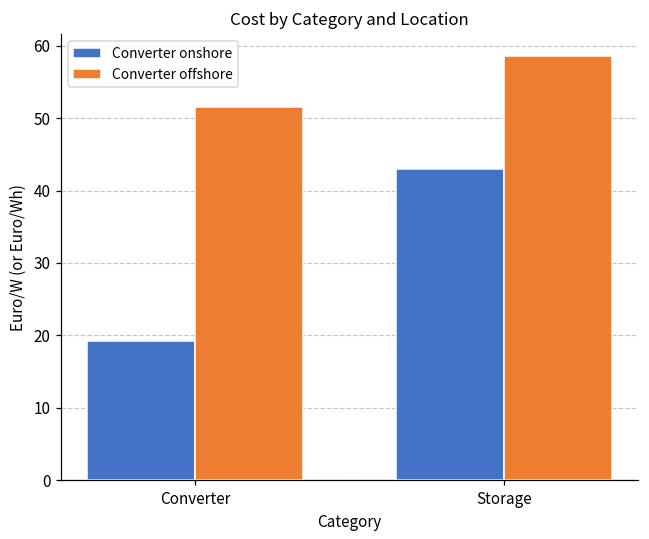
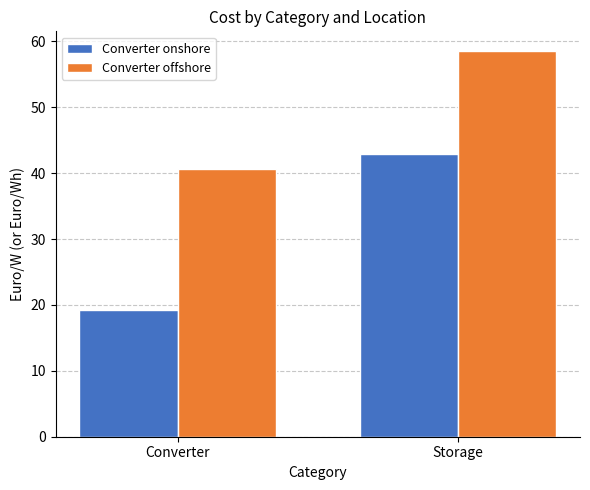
Converter offshore, Converter: 52 -> 41
